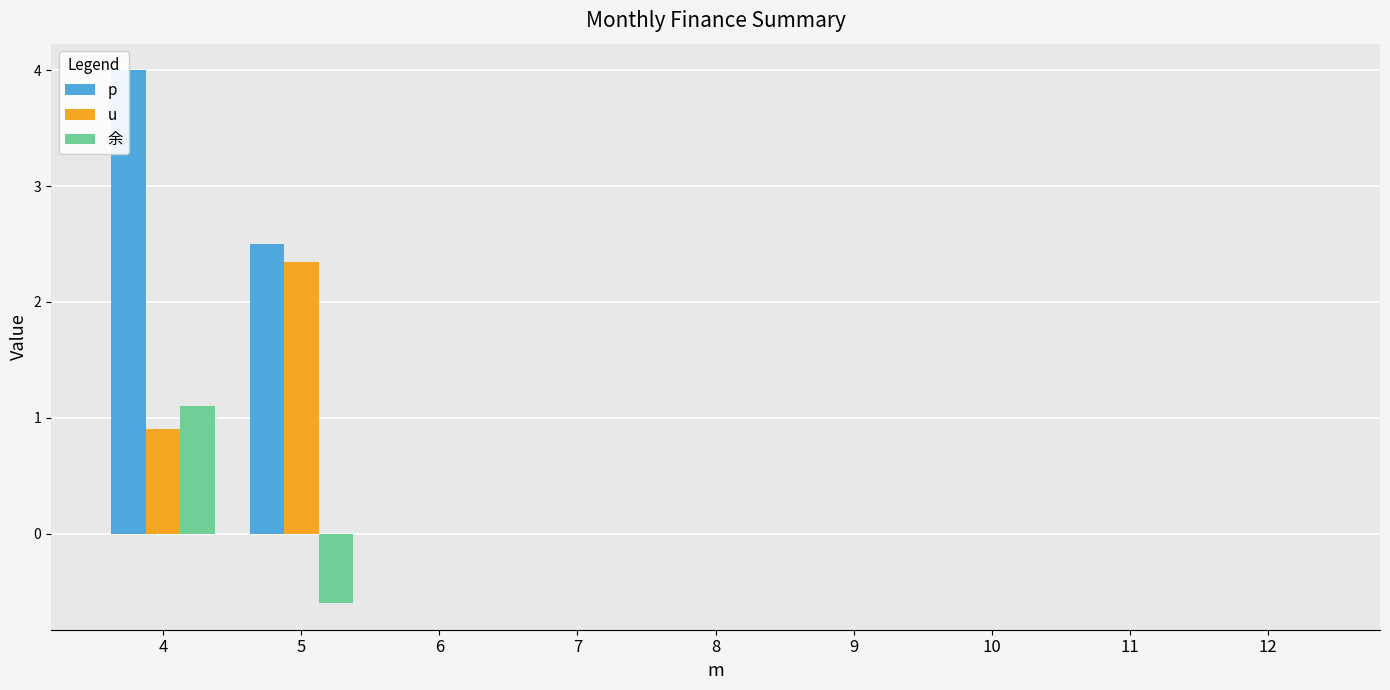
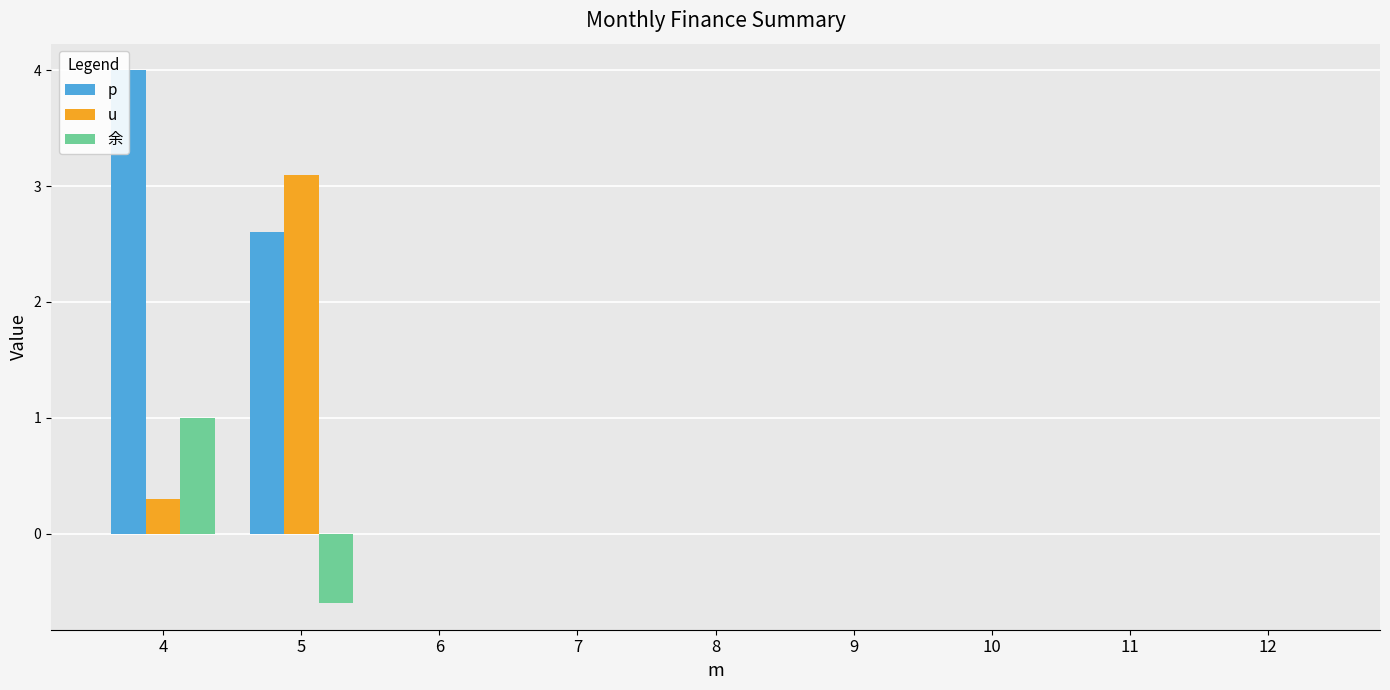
u, 4: 0.9 -> 0.3
余, 4: 1.1 -> 1.0
p, 5: 2.5 -> 2.6
u, 5: 2.34 -> 3.10
